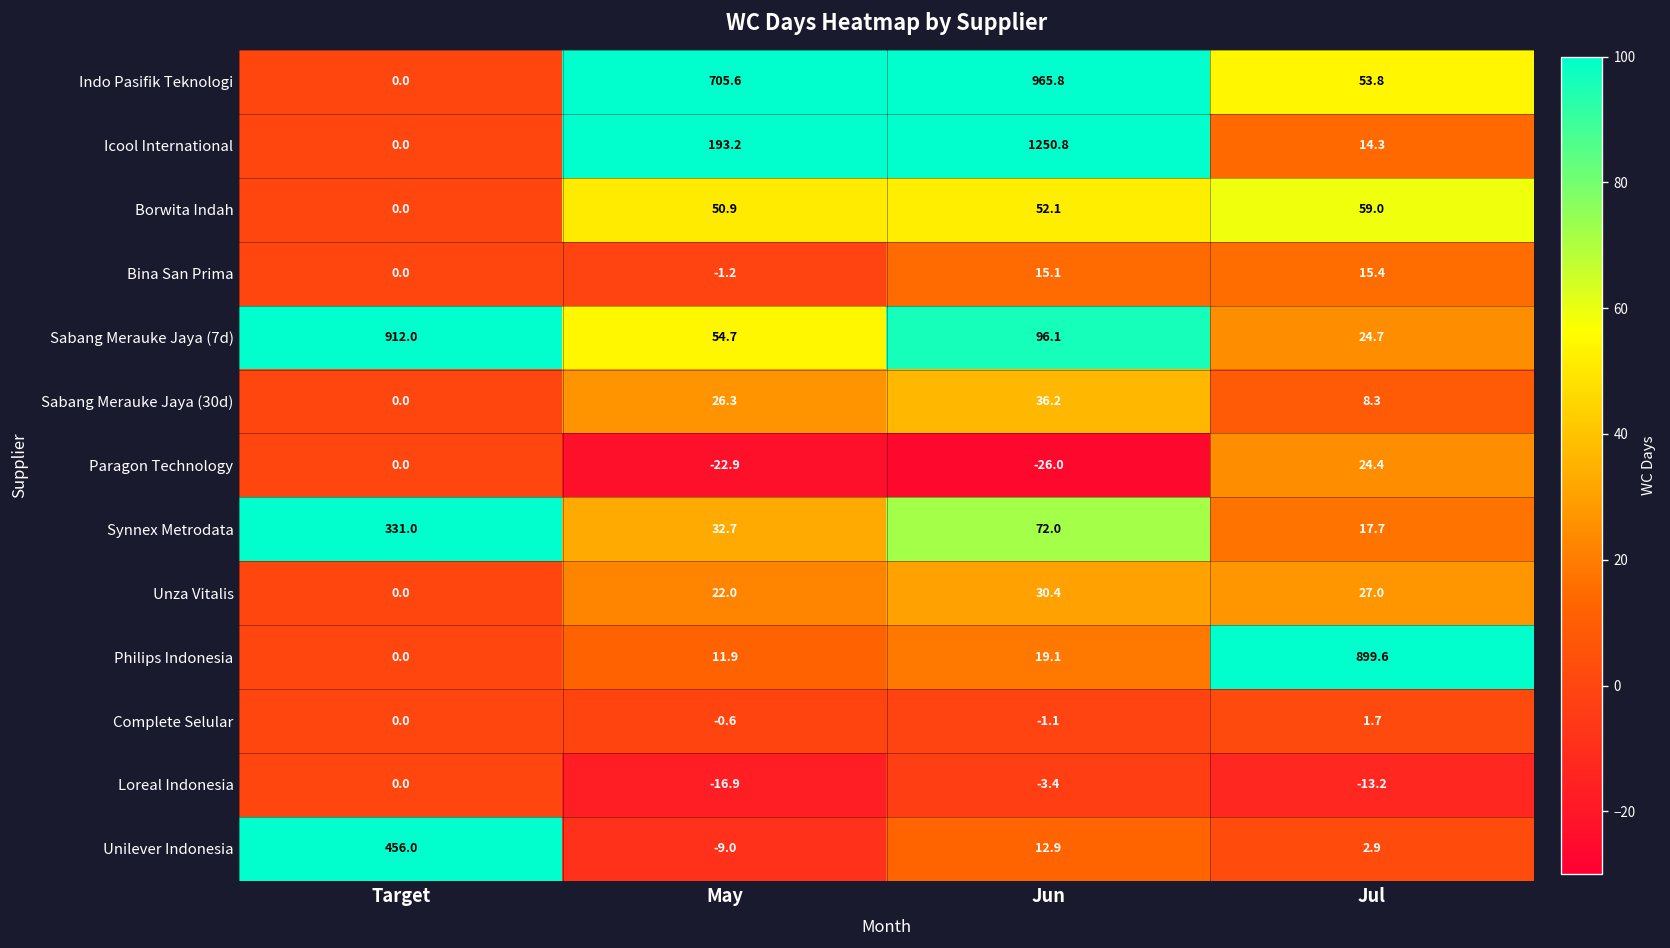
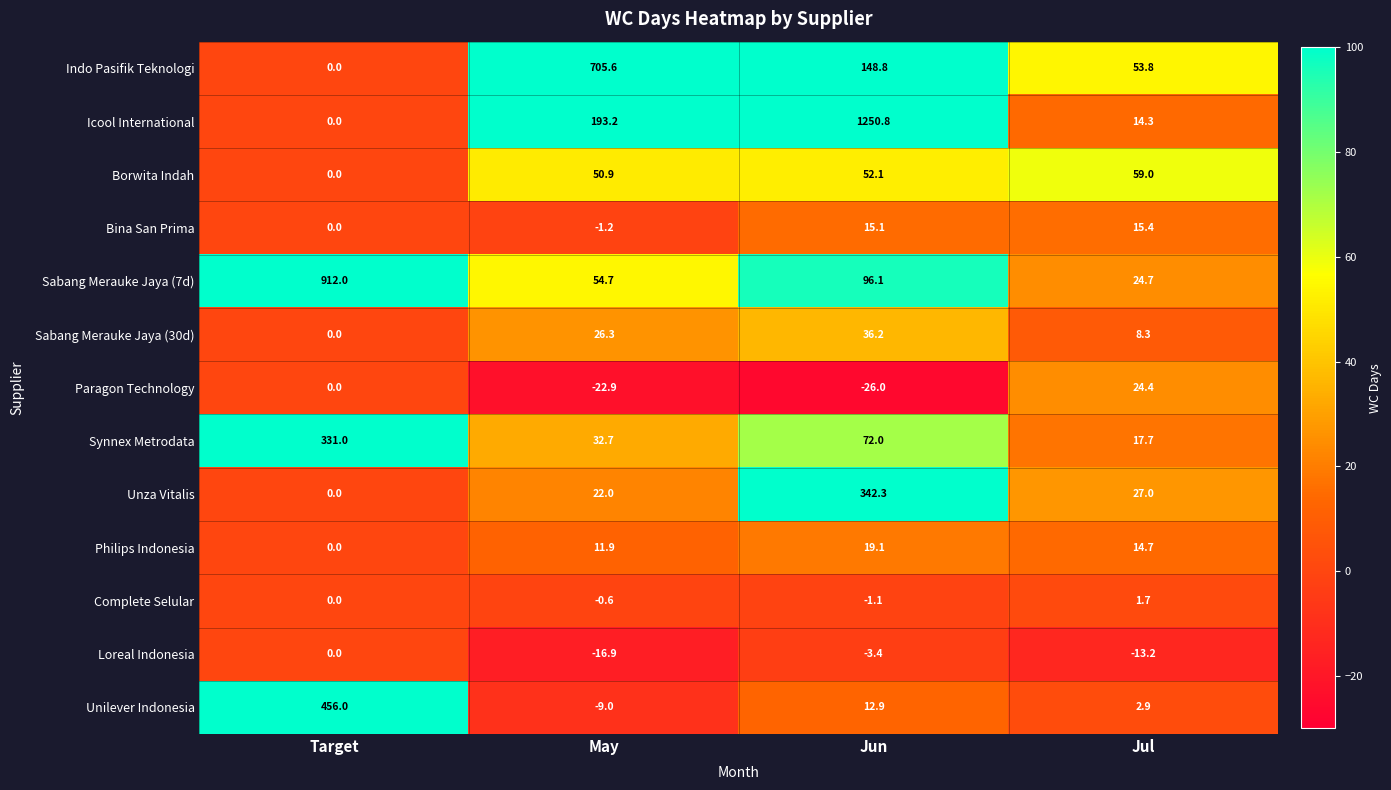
Indo Pasifik Teknologi, Jun: 965.8 -> 148.8
Unza Vitalis, Jun: 30.4 -> 342.3
Philips Indonesia, Jul: 899.6 -> 14.7
